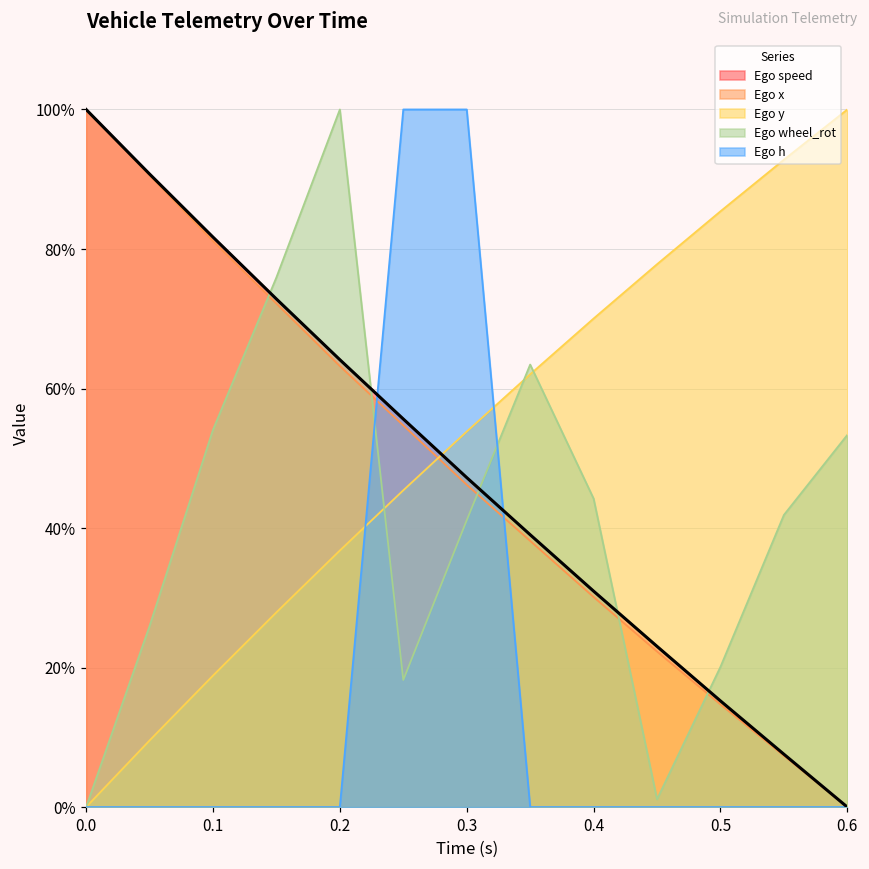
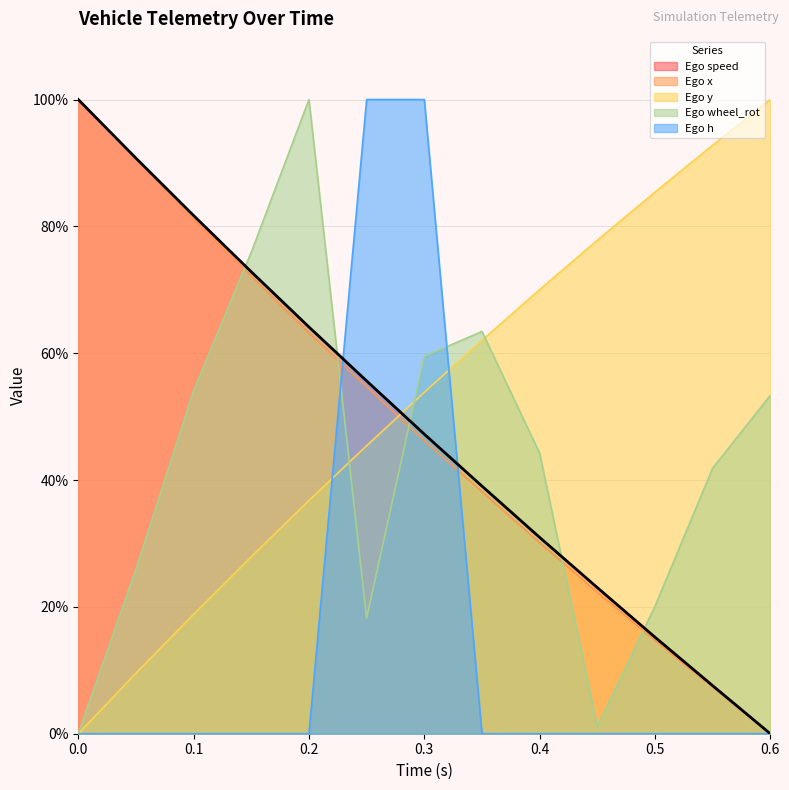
Ego wheel_rot, 0.3: 41% -> 59%
